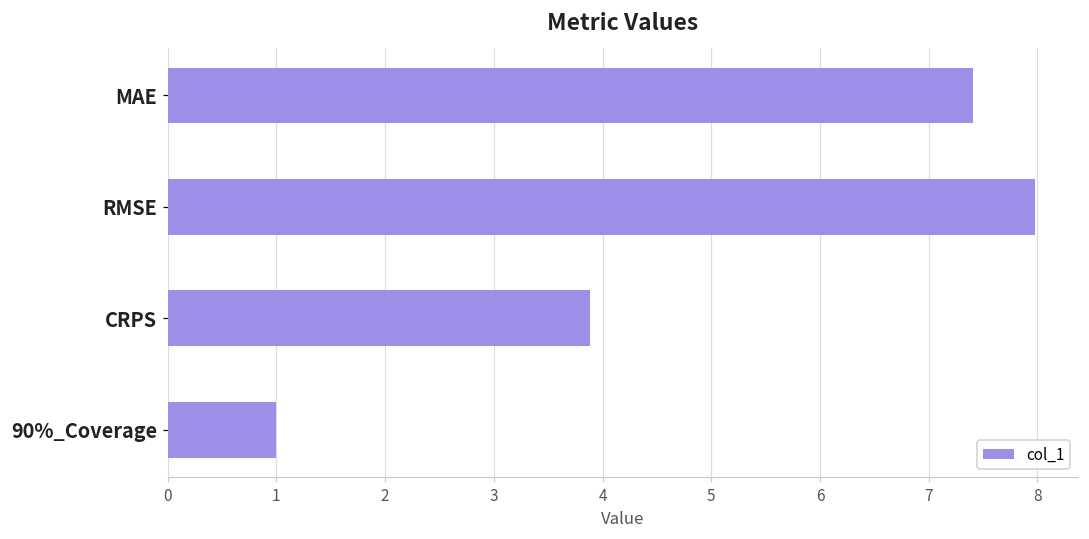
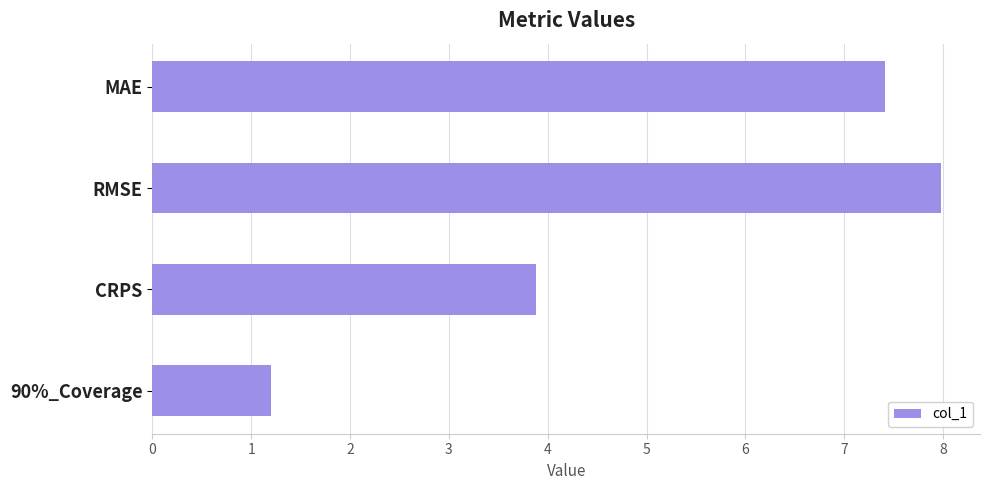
90%_Coverage: 1.0 -> 1.2
